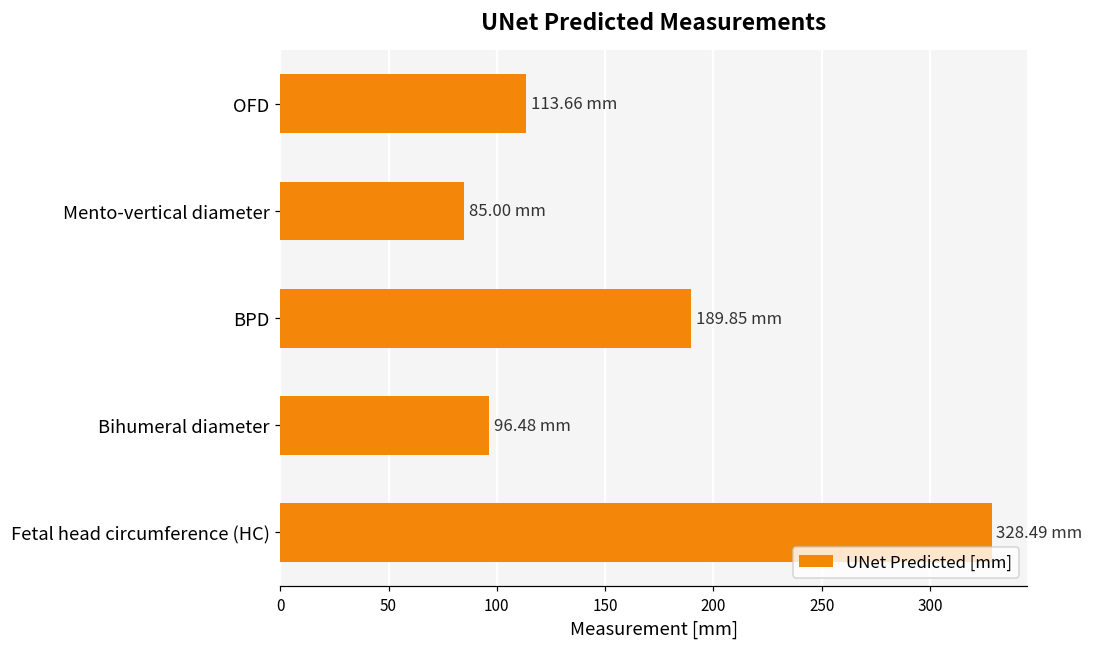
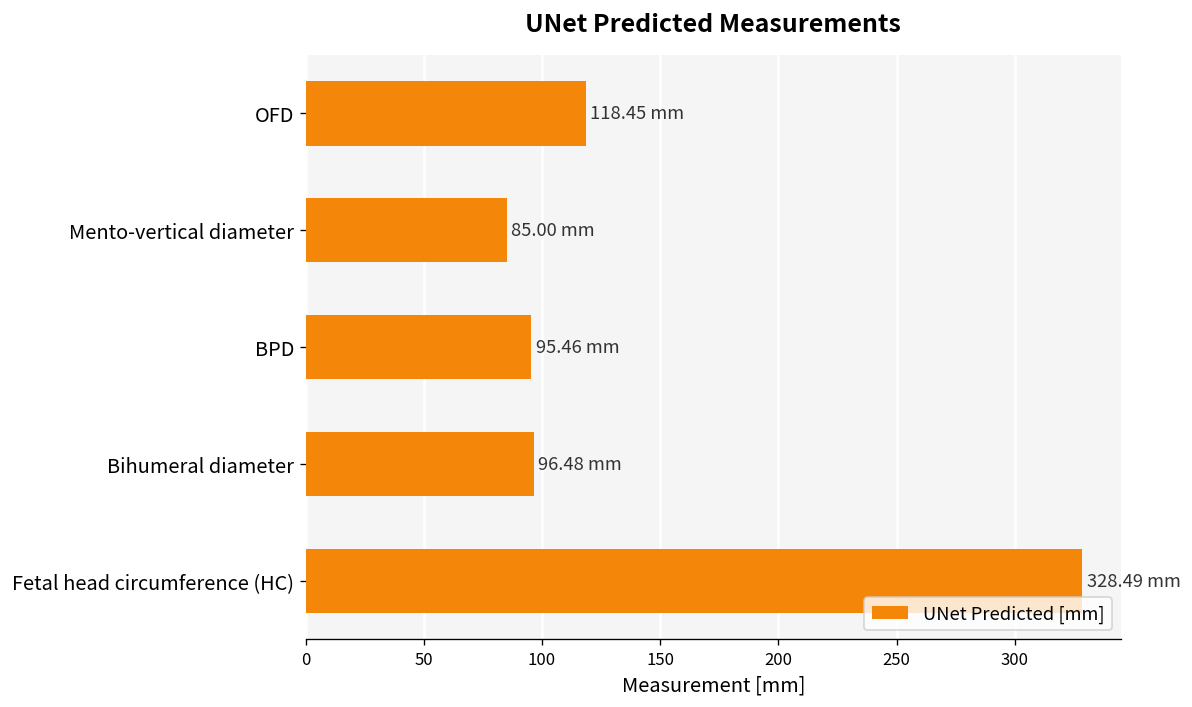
OFD: 113.66 -> 118.45
BPD: 189.85 -> 95.46
